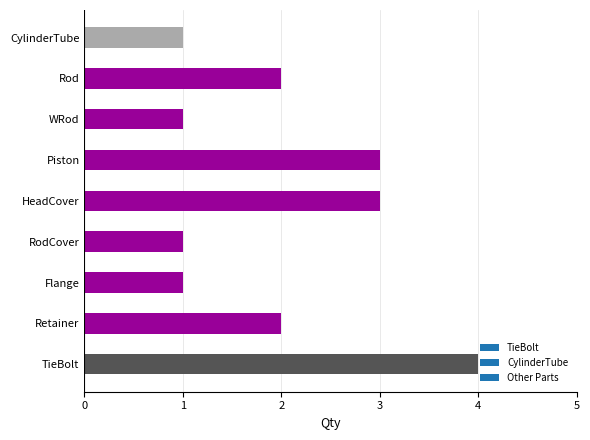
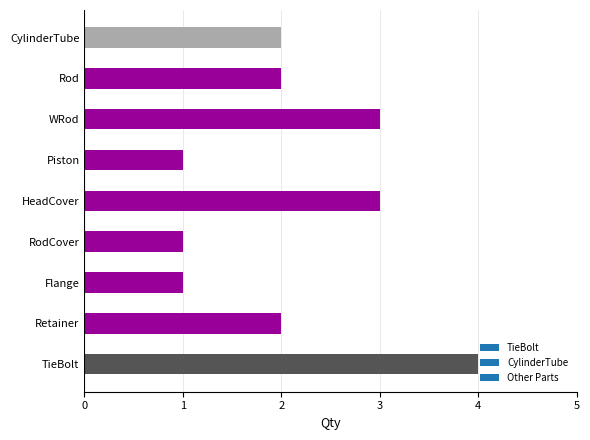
CylinderTube: 1 -> 2
WRod: 1 -> 3
Piston: 3 -> 1
